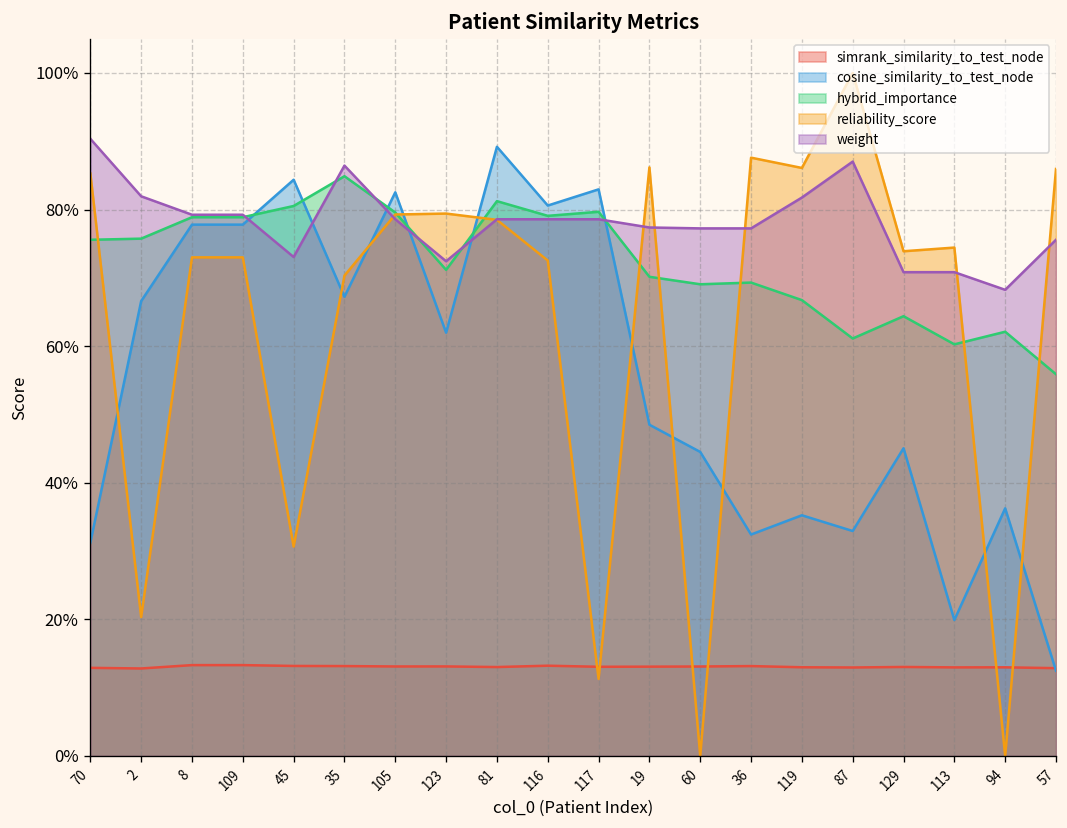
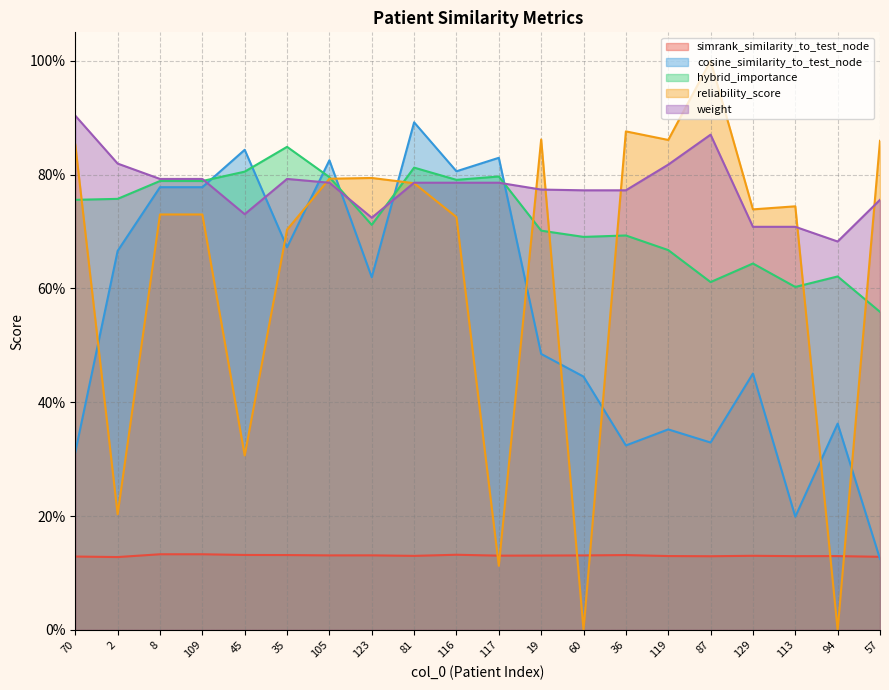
weight, 35: 86% -> 79%
